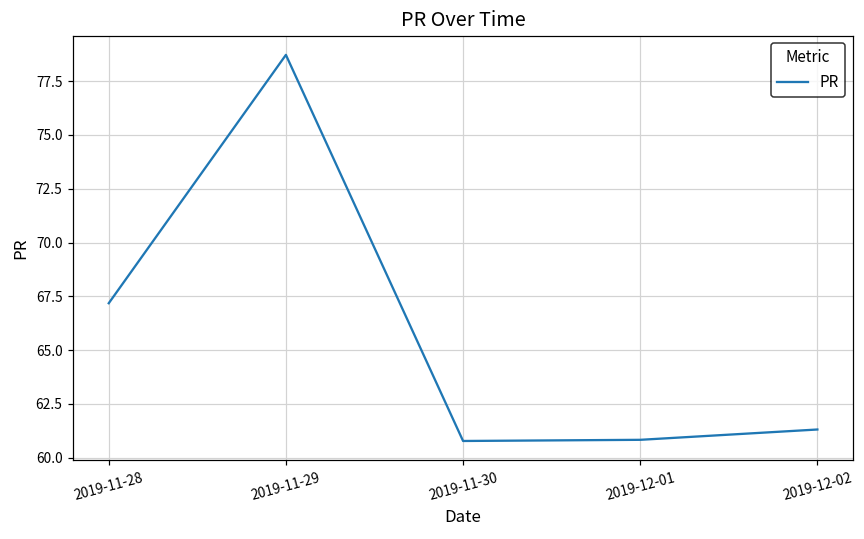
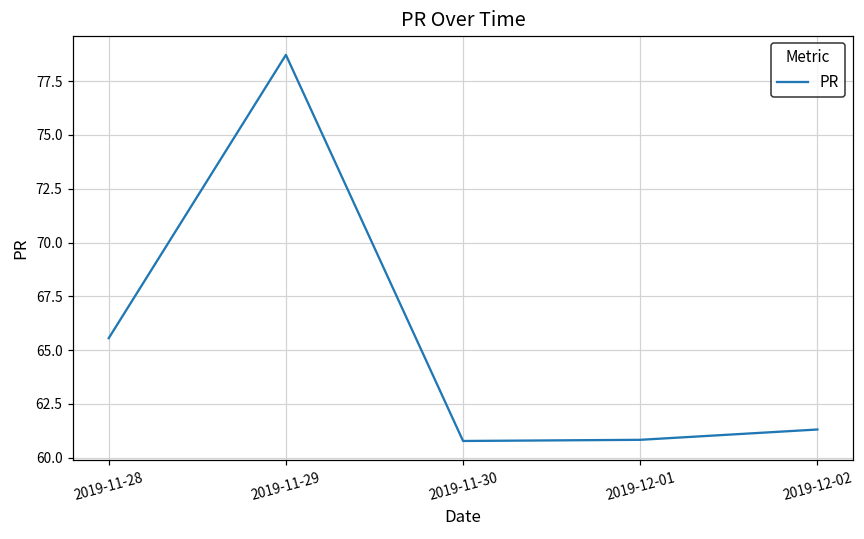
2019-11-28: 67.2 -> 65.6
